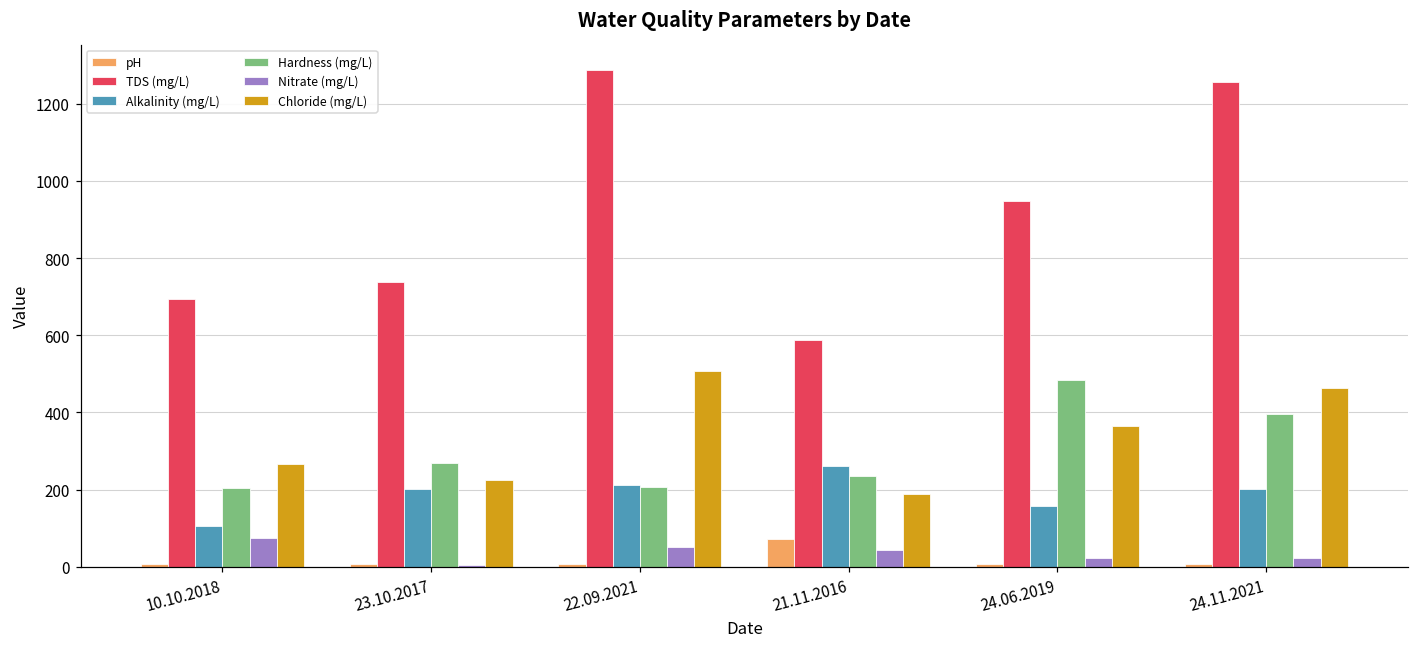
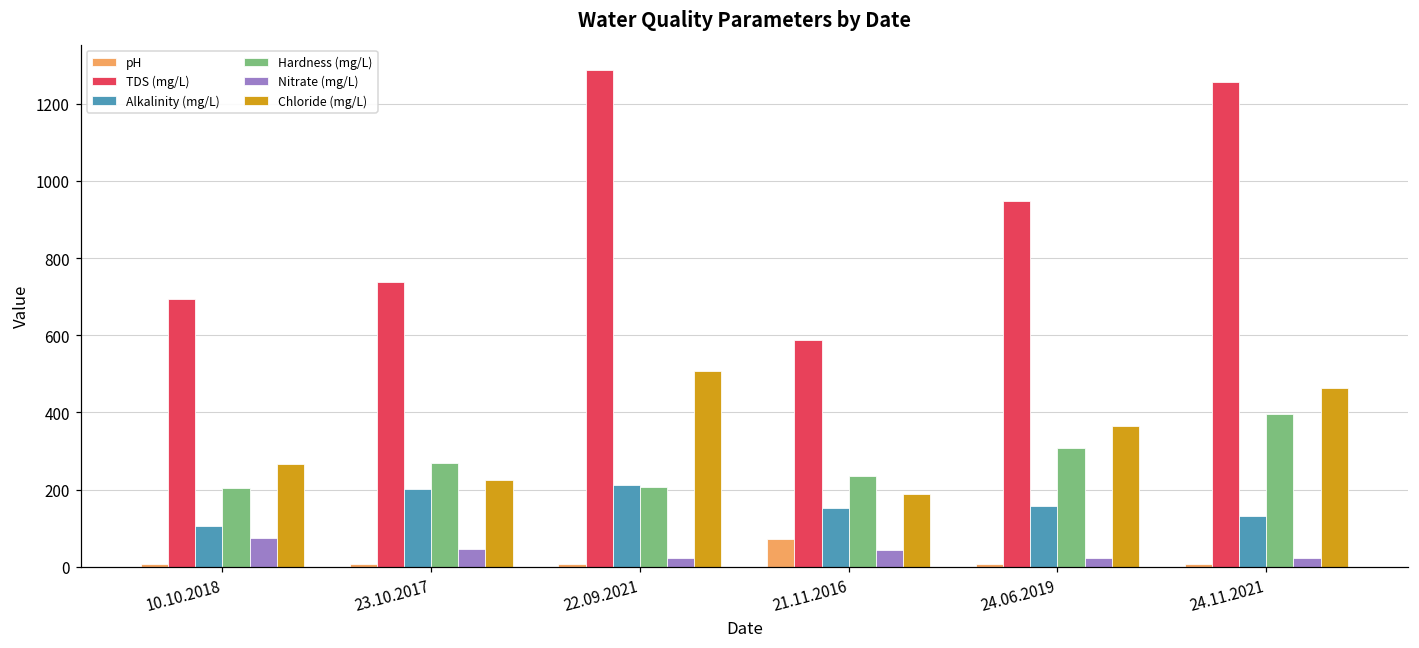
Nitrate (mg/L), 23.10.2017: 10 -> 50
Nitrate (mg/L), 22.09.2021: 50 -> 20
Alkalinity (mg/L), 21.11.2016: 260 -> 150
Hardness (mg/L), 24.06.2019: 490 -> 310
Alkalinity (mg/L), 24.11.2021: 200 -> 130
